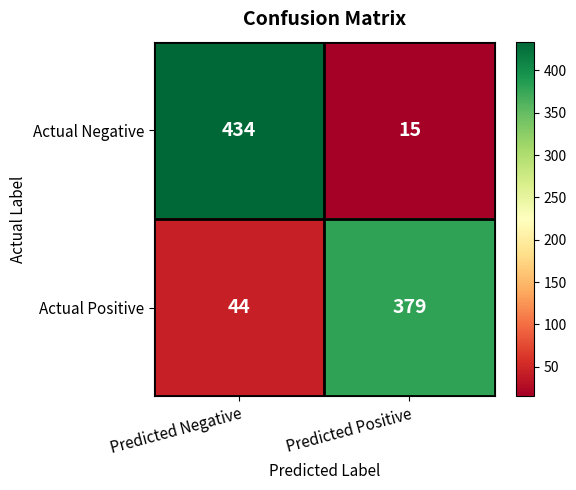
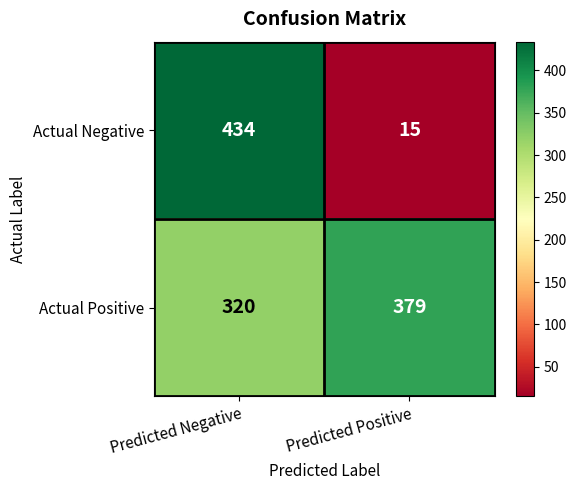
Actual Positive, Predicted Negative: 44 -> 320
